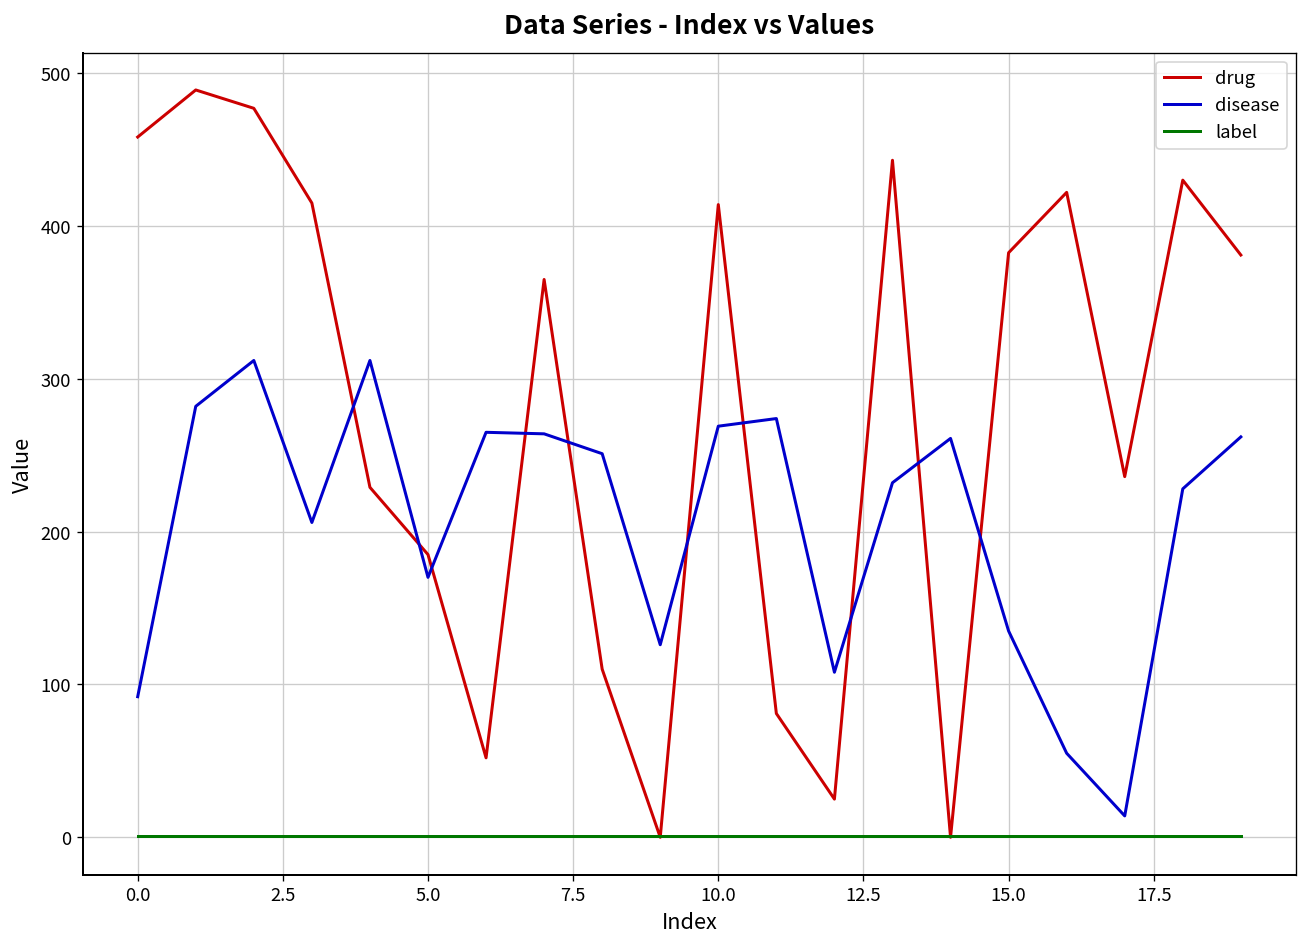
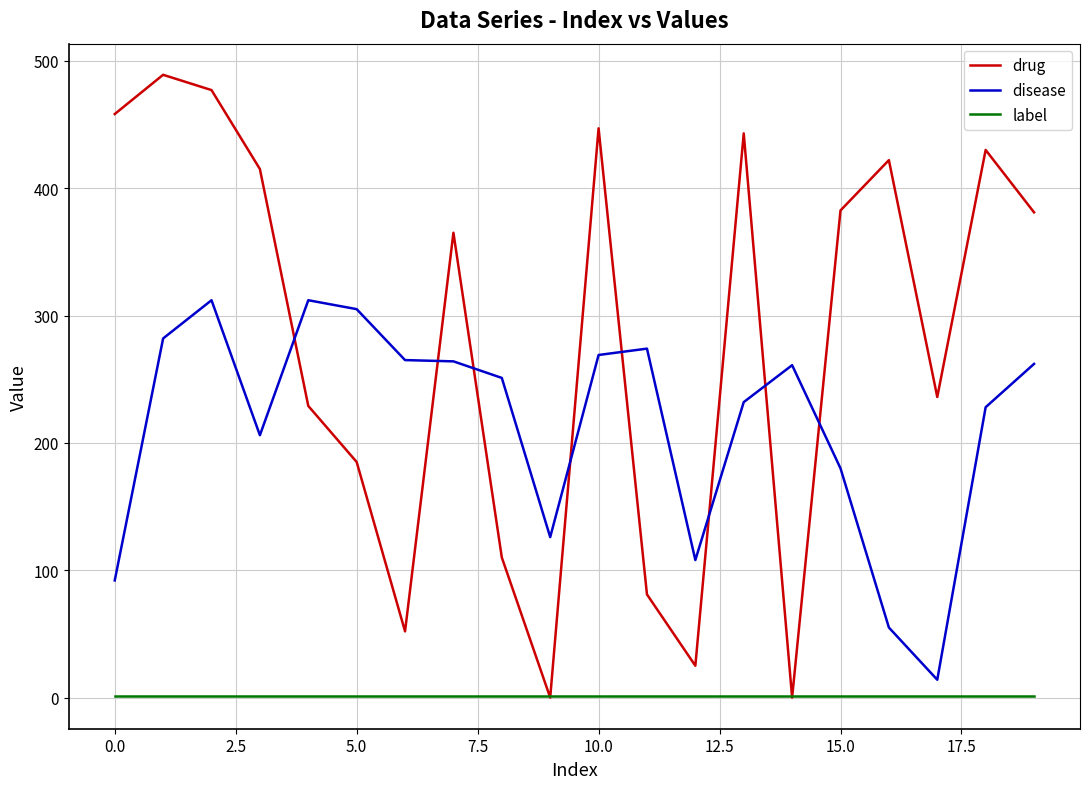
disease, 5.0: 170 -> 305
drug, 10.0: 414 -> 447
disease, 15.0: 135 -> 180
